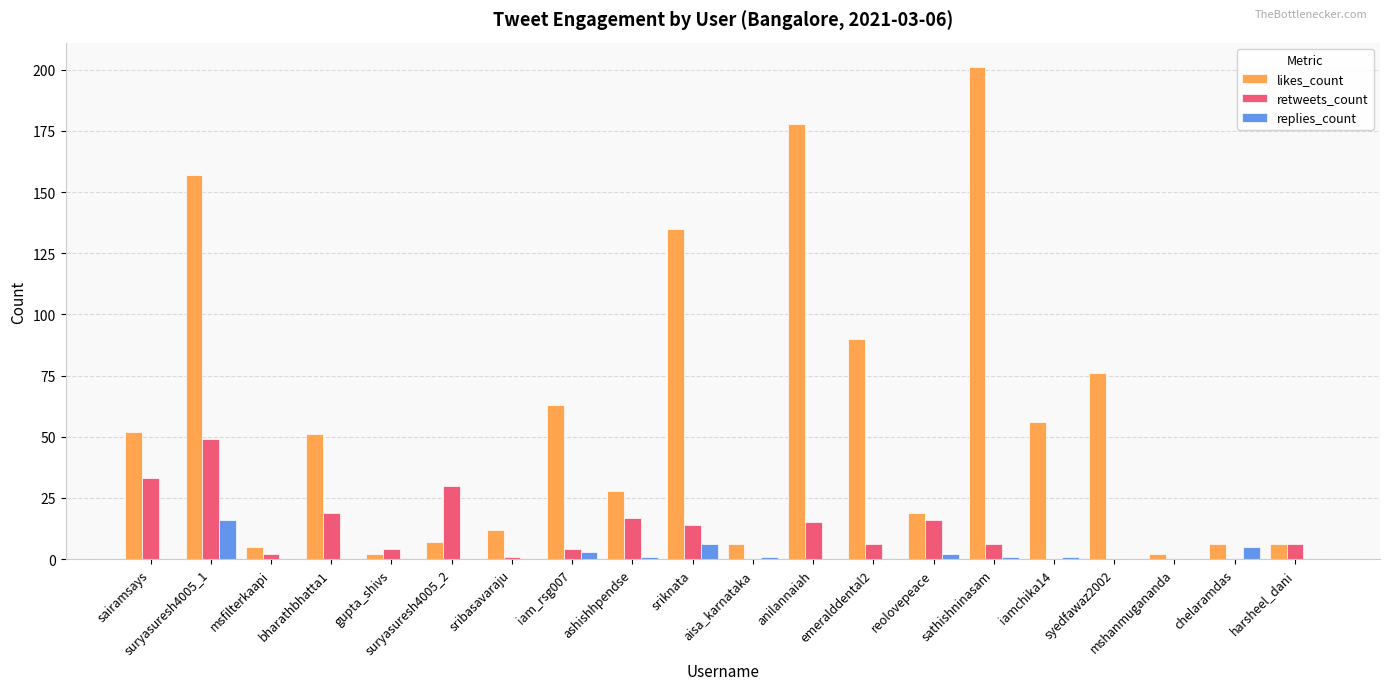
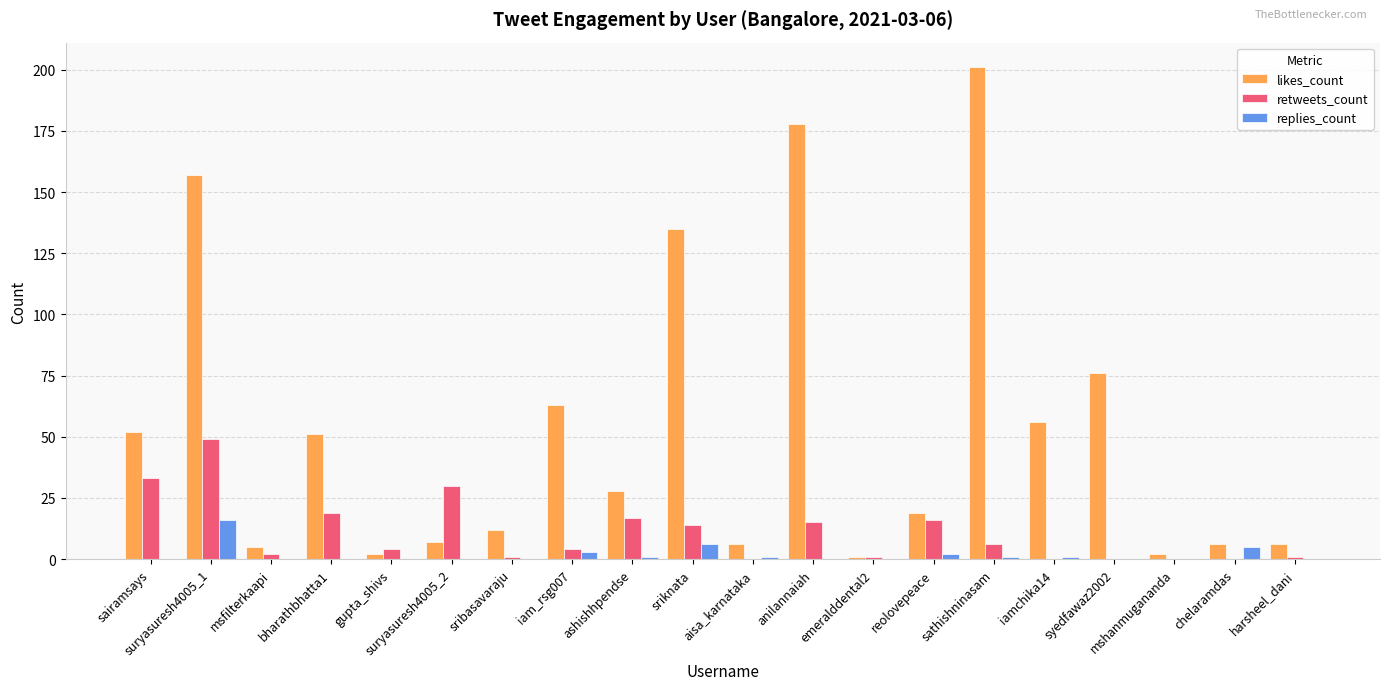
likes_count, emeralddental2: 90 -> 1
retweets_count, emeralddental2: 6 -> 1
retweets_count, harsheel_dani: 6 -> 1
